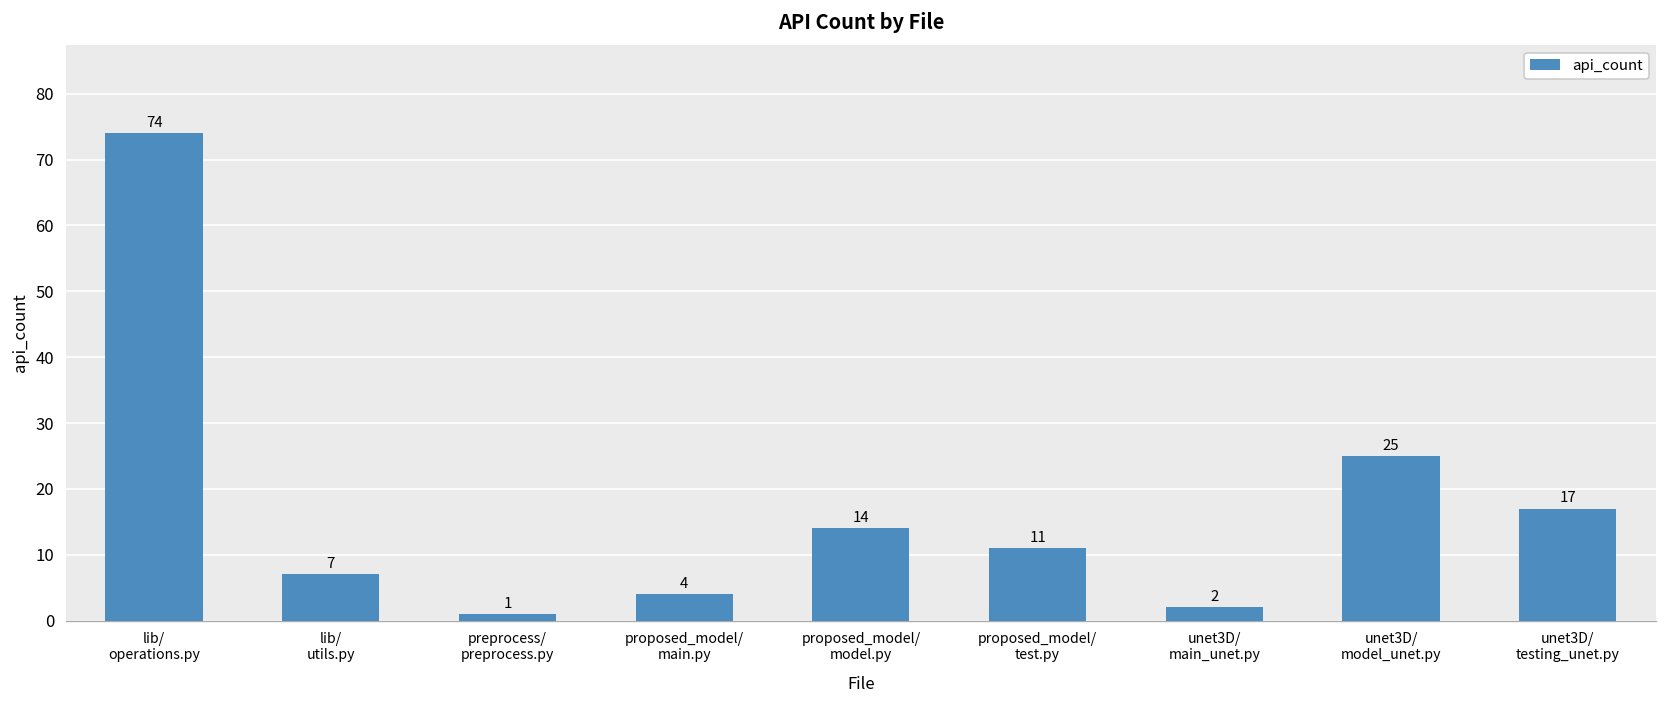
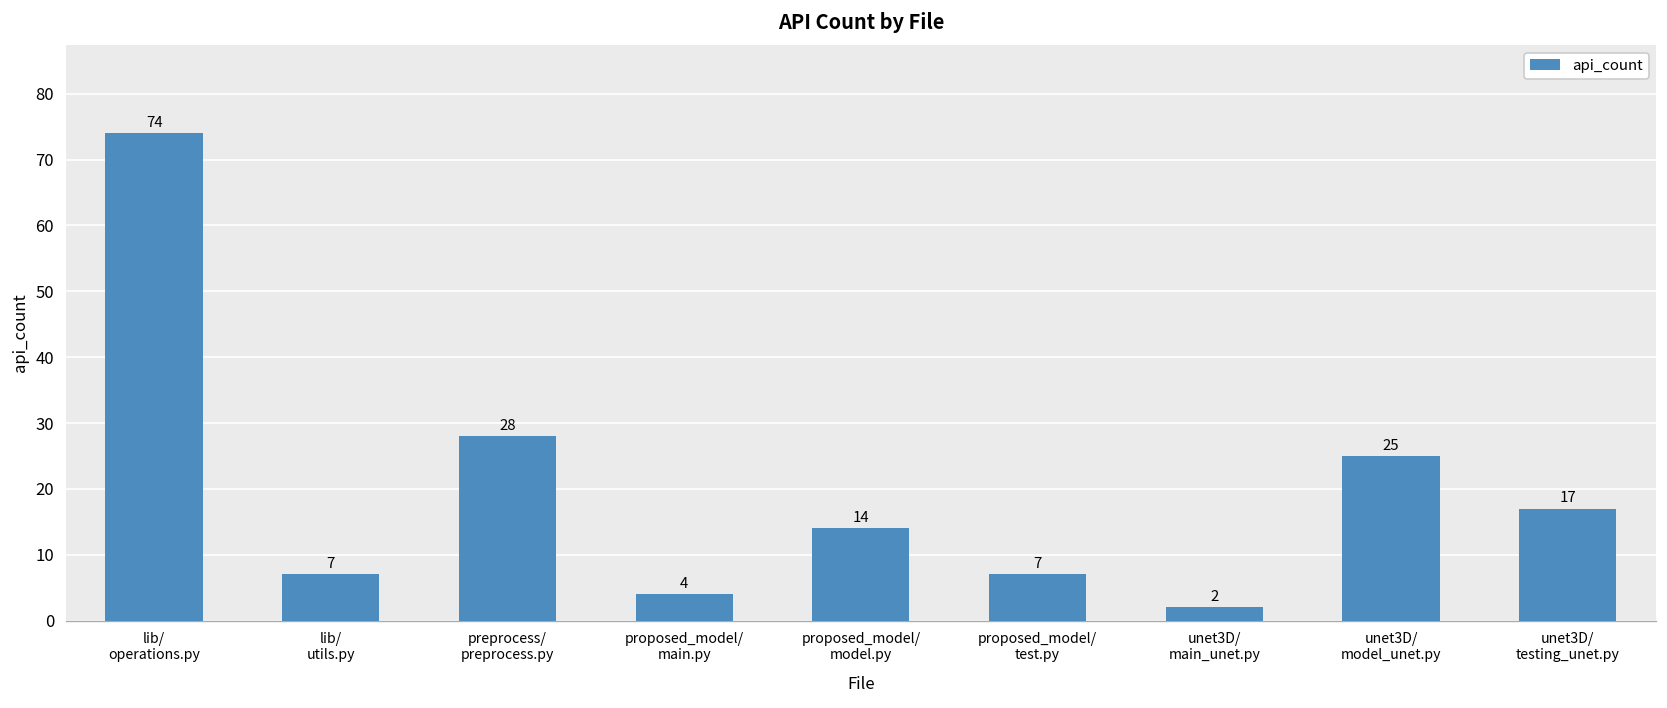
preprocess/ preprocess.py: 1 -> 28
proposed_model/ test.py: 11 -> 7
